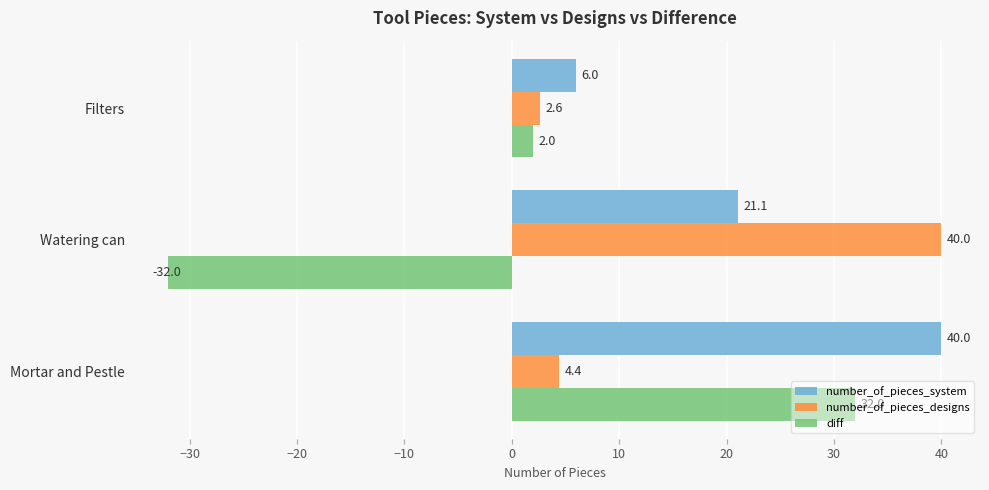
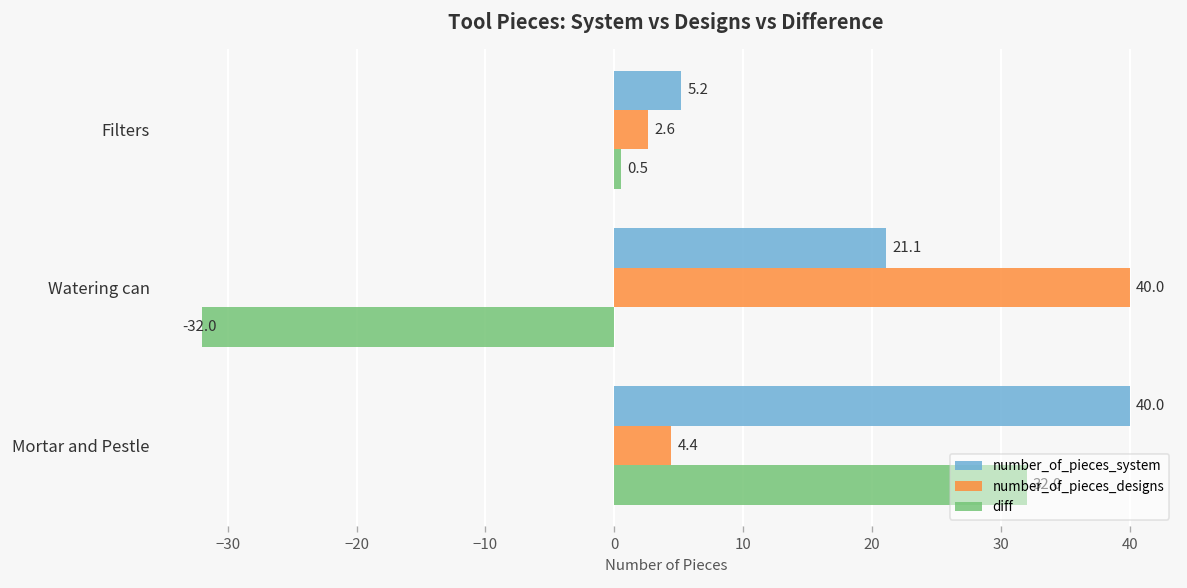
number_of_pieces_system, Filters: 6.0 -> 5.2
diff, Filters: 2.0 -> 0.5
